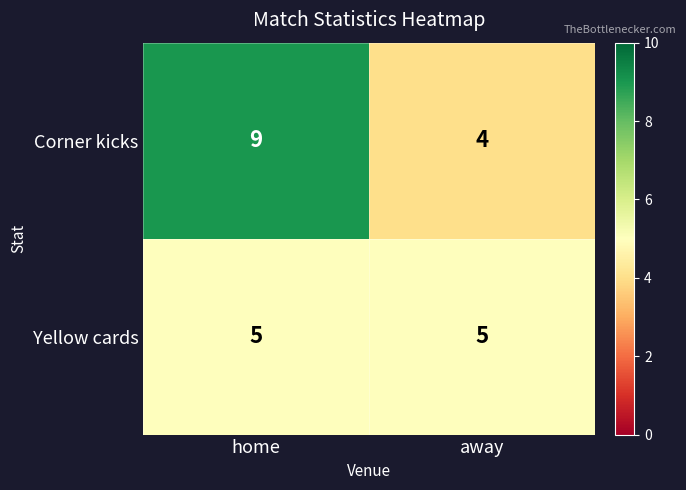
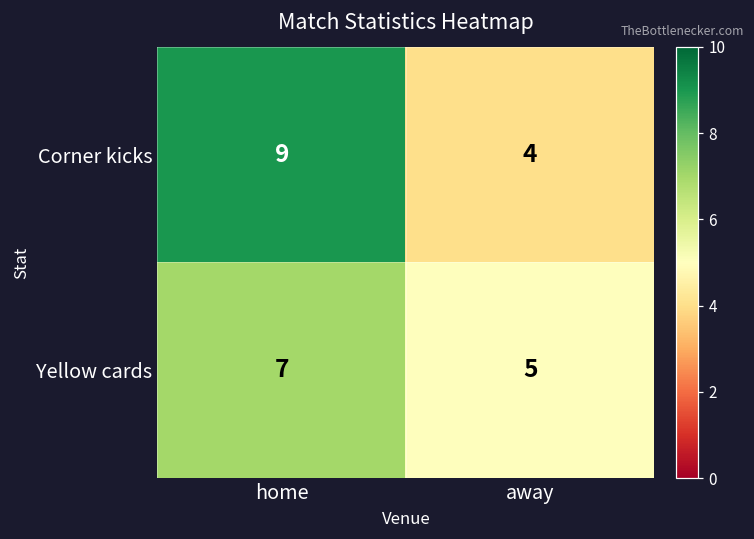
Yellow cards, home: 5 -> 7
